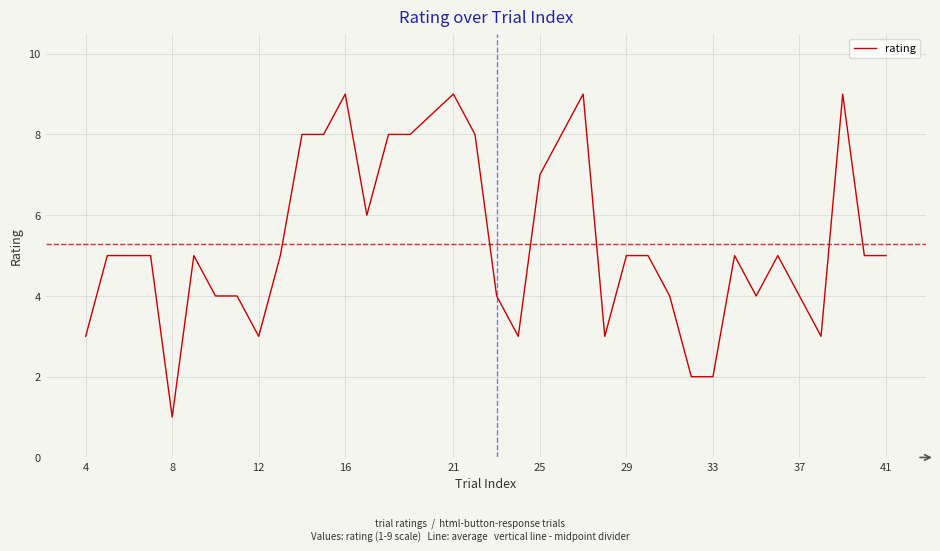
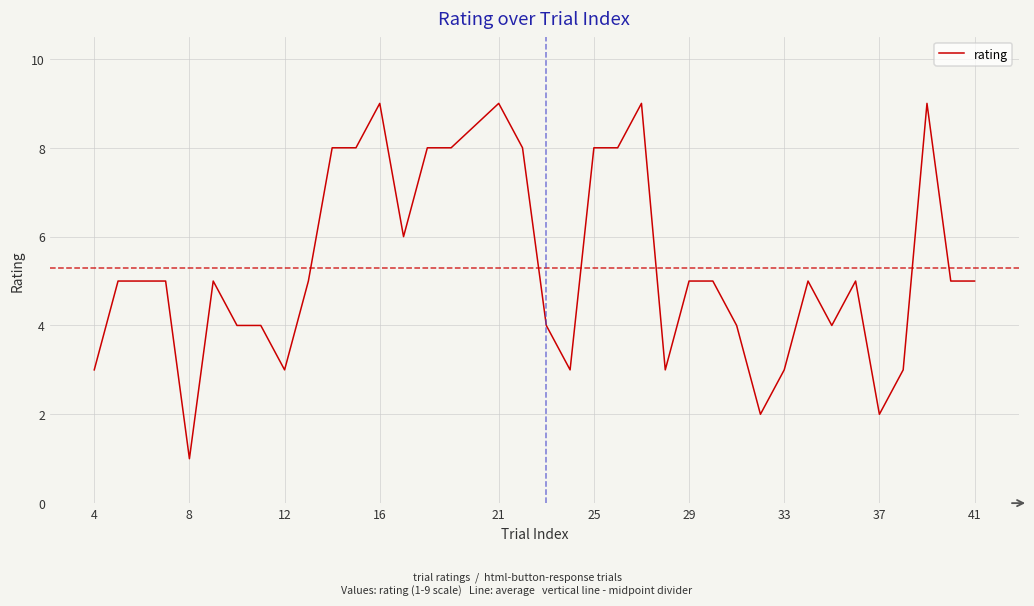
25: 7 -> 8
33: 2 -> 3
37: 4 -> 2
